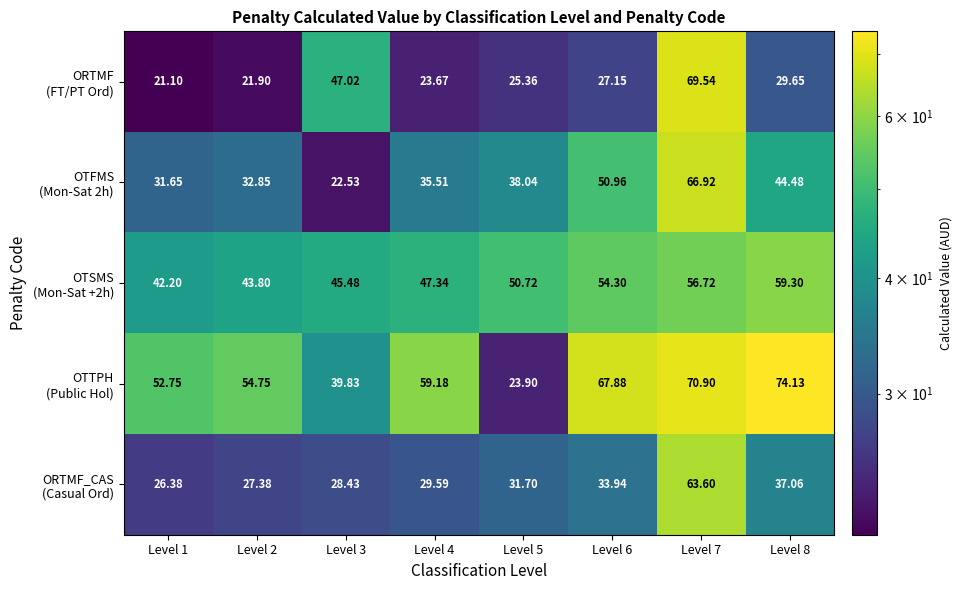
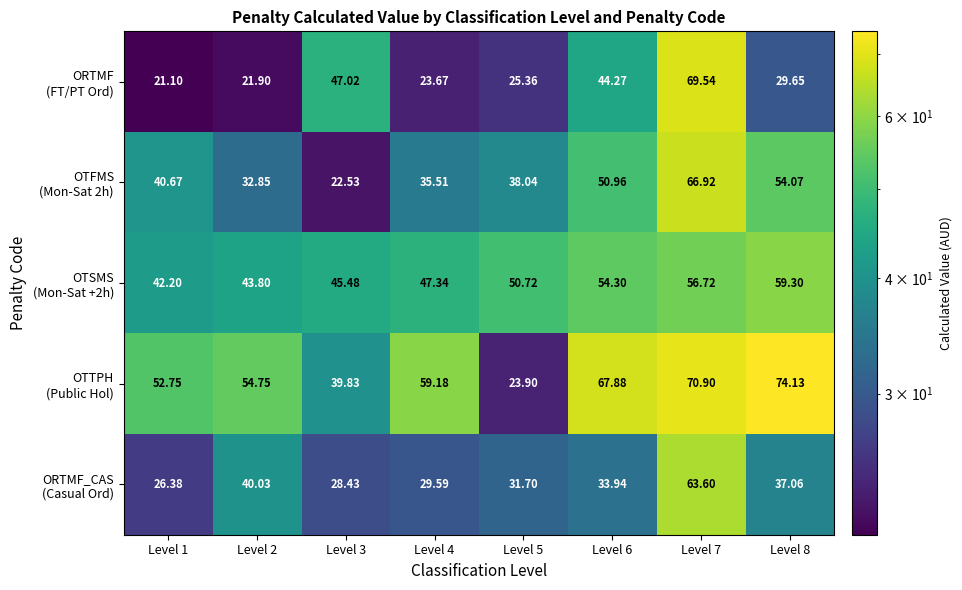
ORTMF (FT/PT Ord), Level 6: 27.15 -> 44.27
OTFMS (Mon-Sat 2h), Level 1: 31.65 -> 40.67
OTFMS (Mon-Sat 2h), Level 8: 44.48 -> 54.07
ORTMF_CAS (Casual Ord), Level 2: 27.38 -> 40.03
